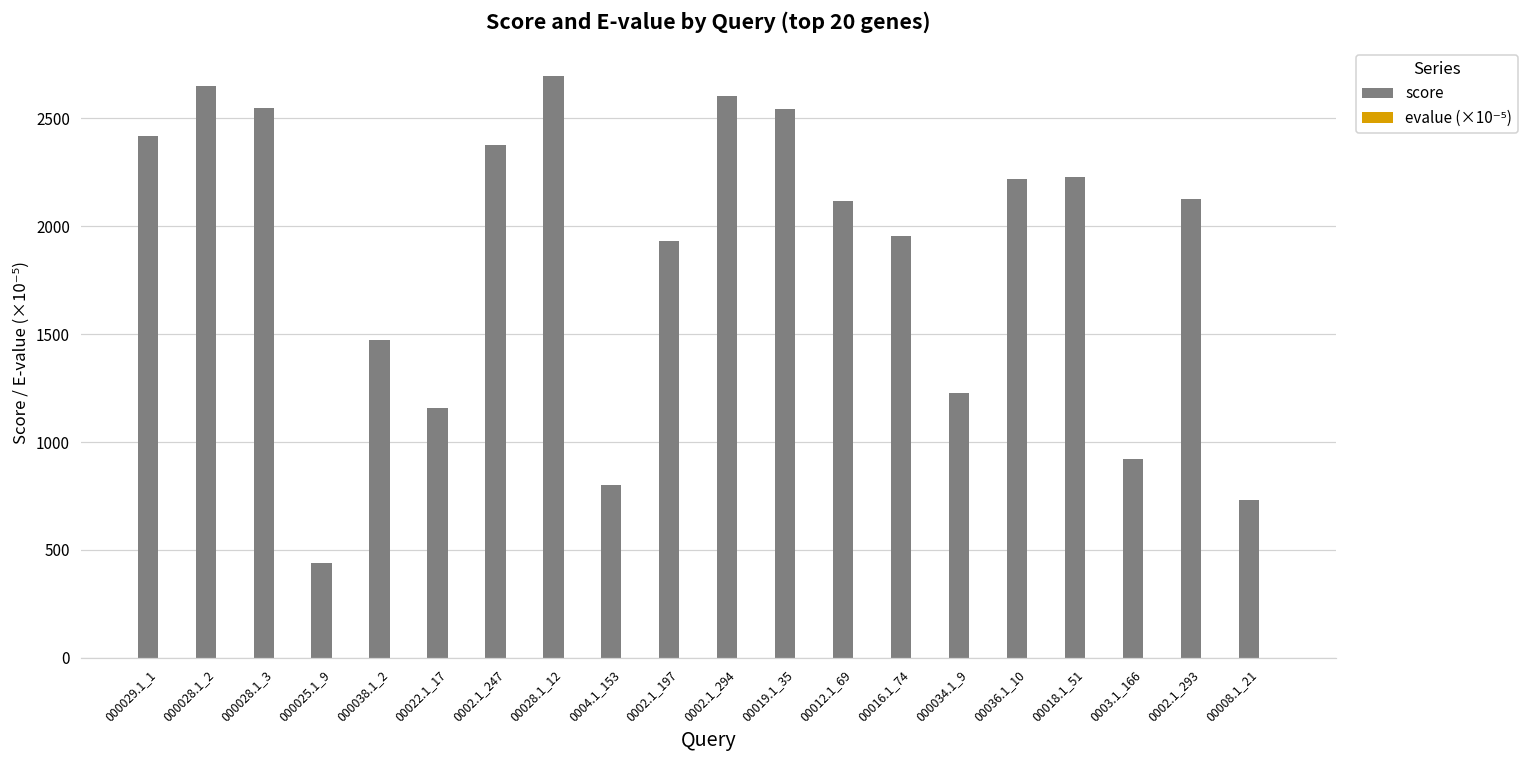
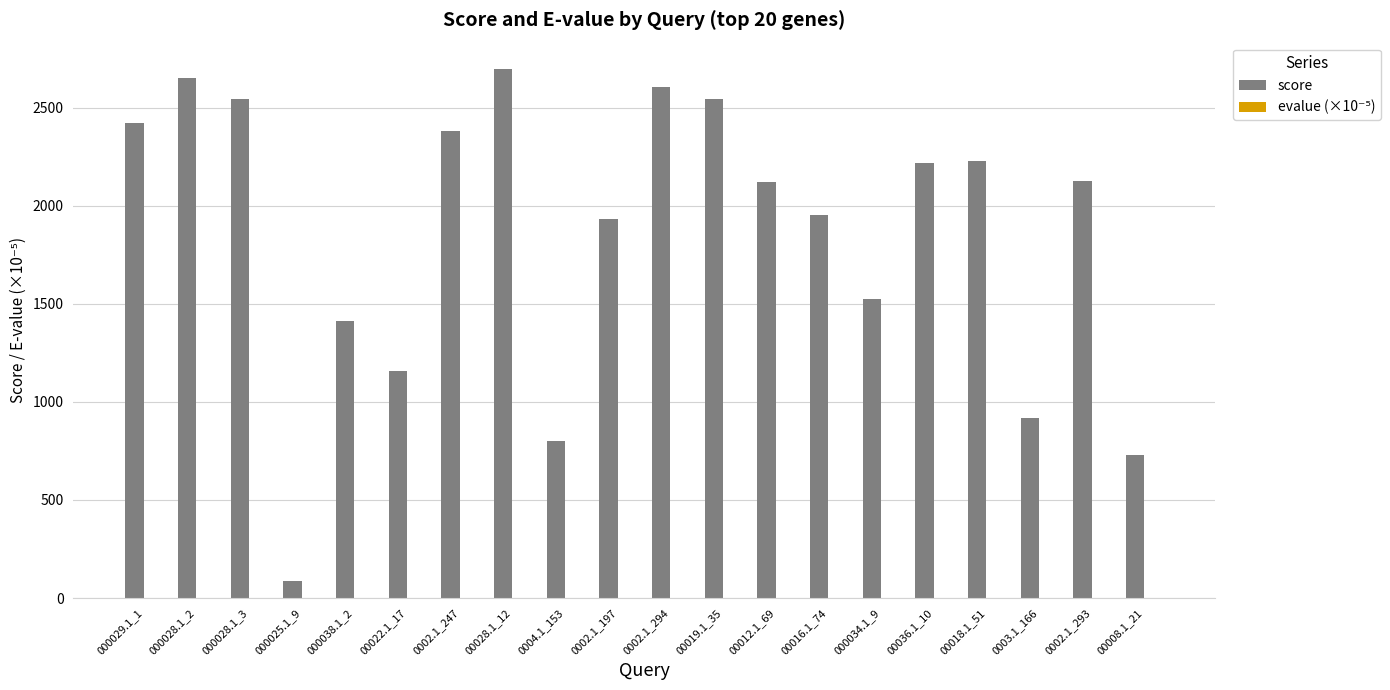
score, 000025.1_9: 440 -> 80
score, 000038.1_2: 1470 -> 1410
score, 000034.1_9: 1230 -> 1520
